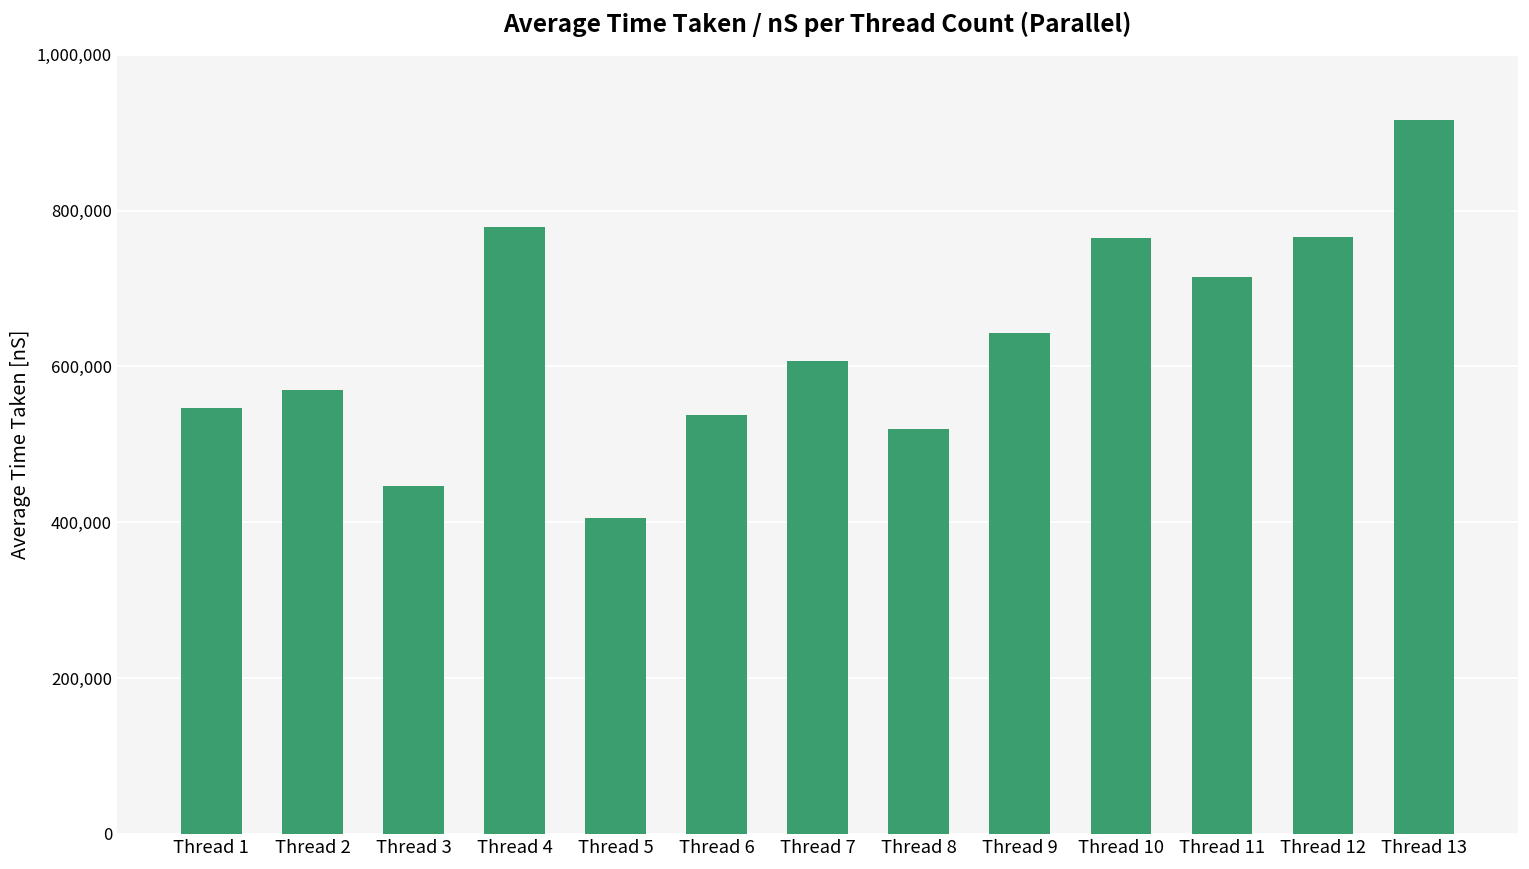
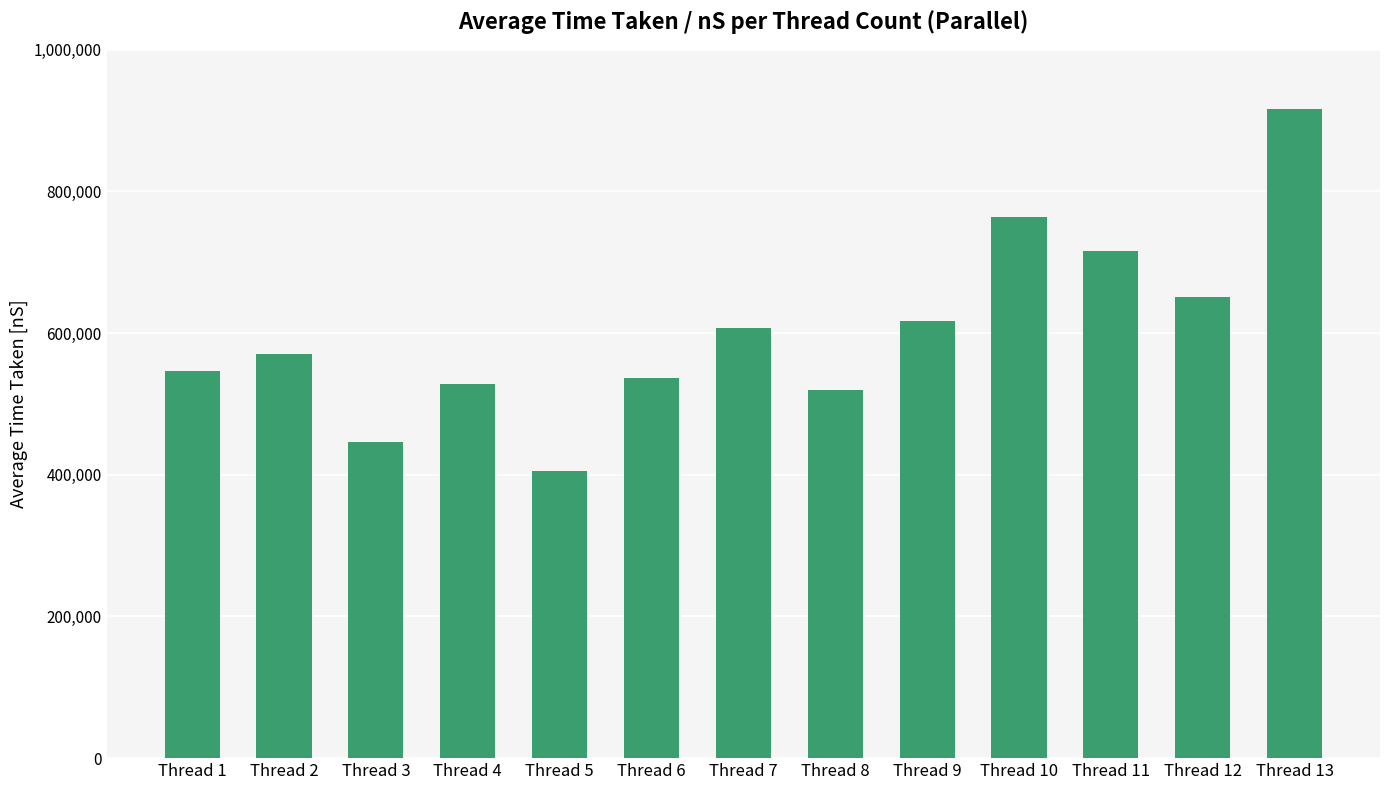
Thread 4: 780,000 -> 530,000
Thread 9: 640,000 -> 620,000
Thread 12: 770,000 -> 650,000
